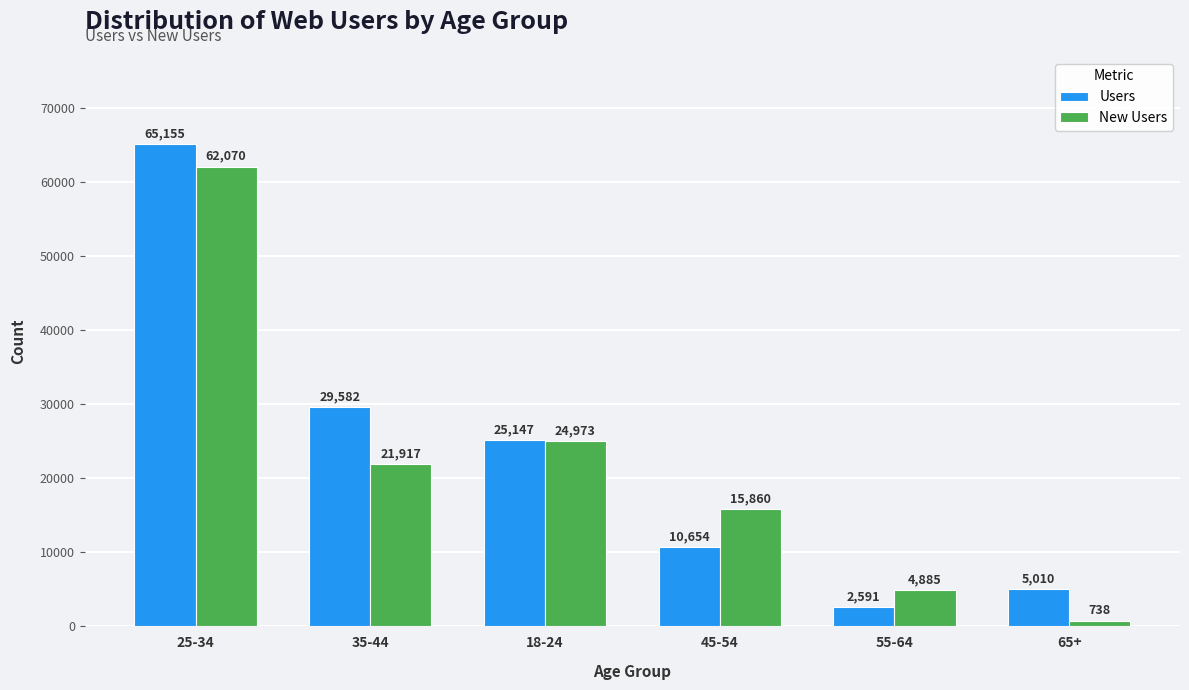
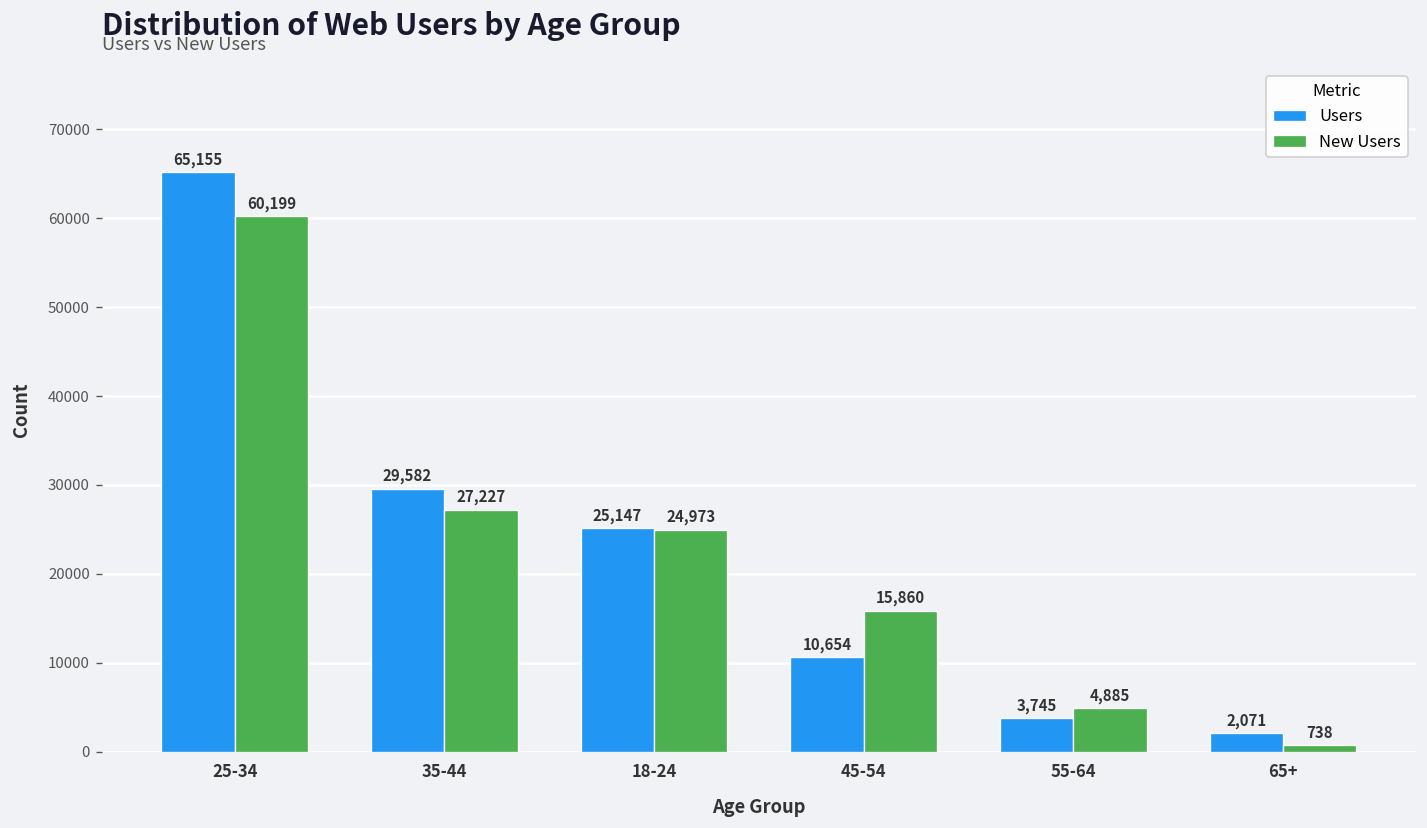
New Users, 25-34: 62,070 -> 60,199
New Users, 35-44: 21,917 -> 27,227
Users, 55-64: 2,591 -> 3,745
Users, 65+: 5,010 -> 2,071
